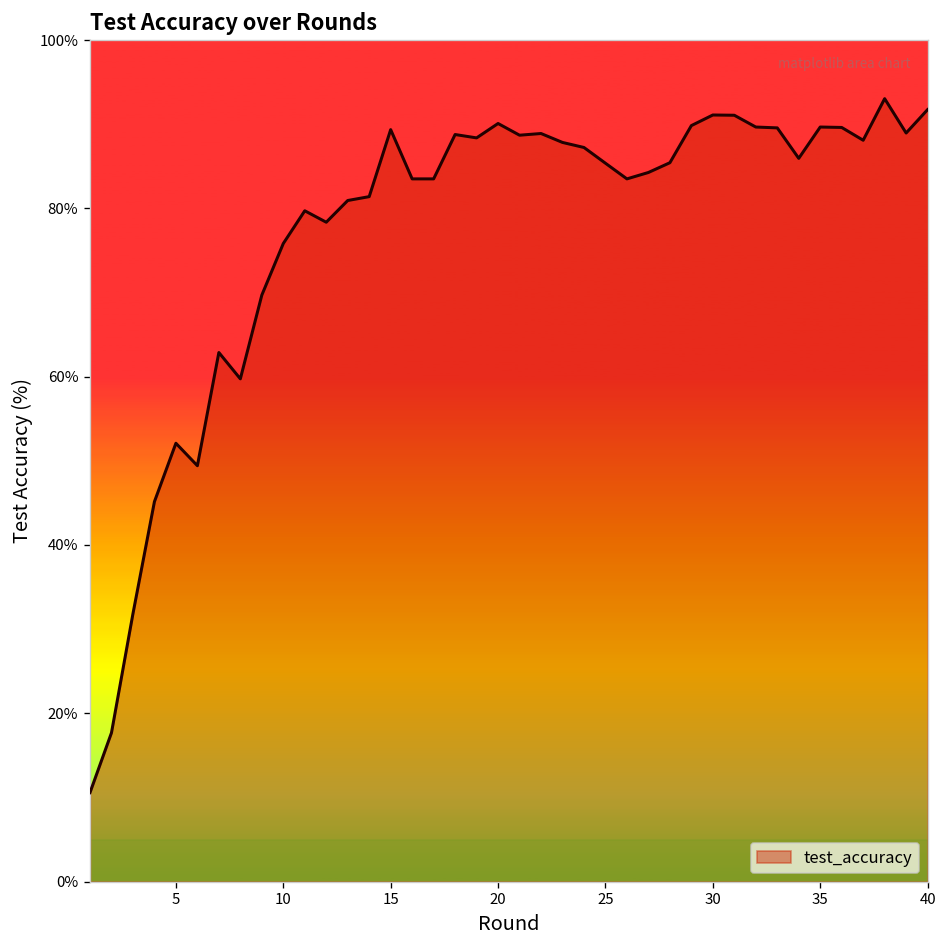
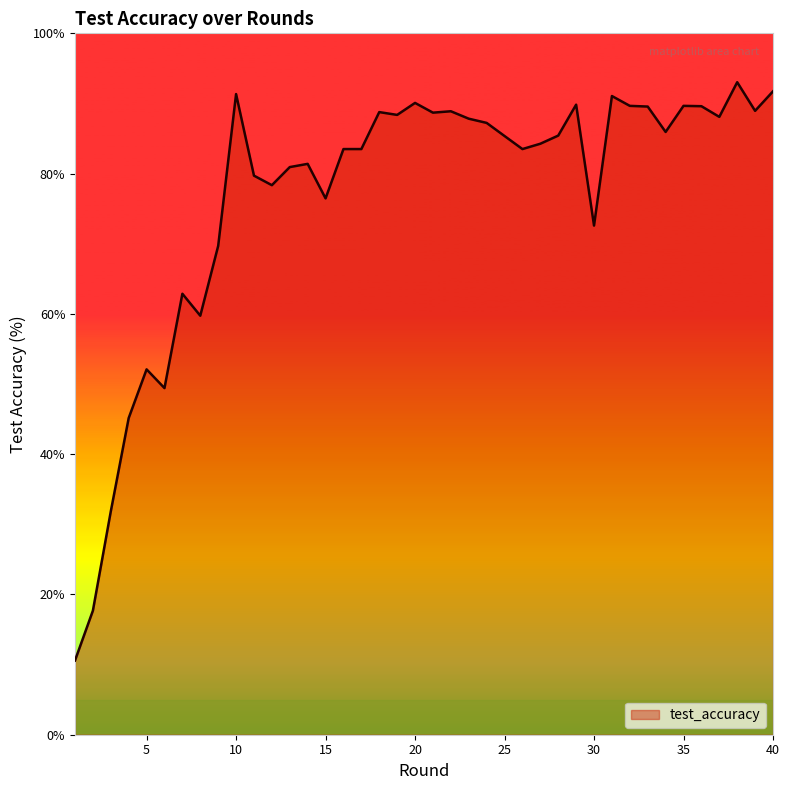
10: 76% -> 91%
15: 89% -> 76%
30: 91% -> 73%
